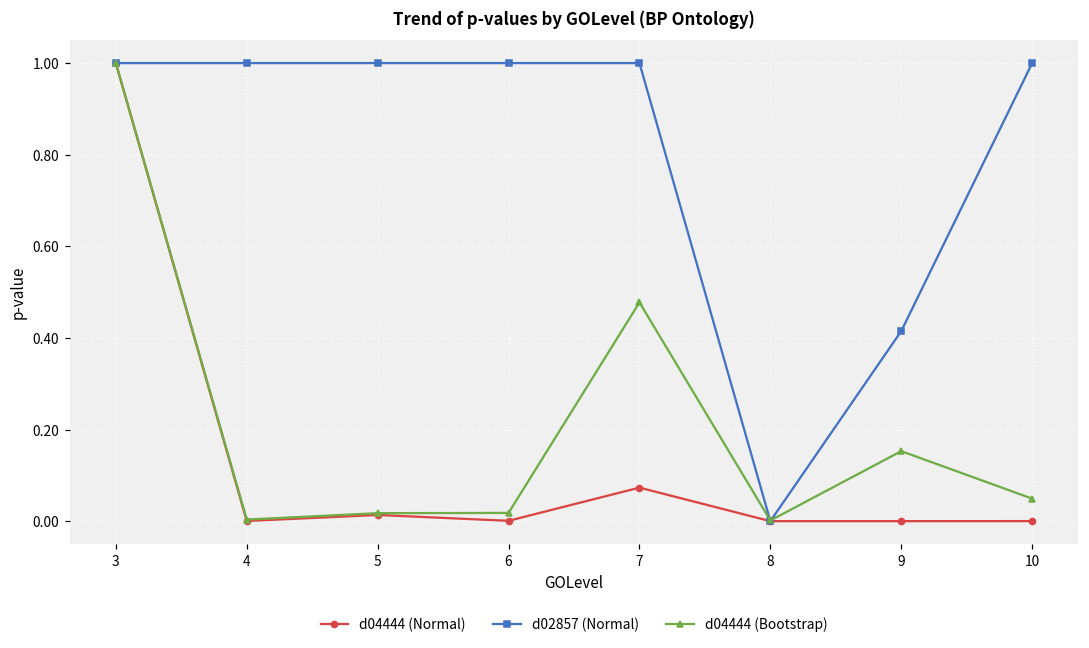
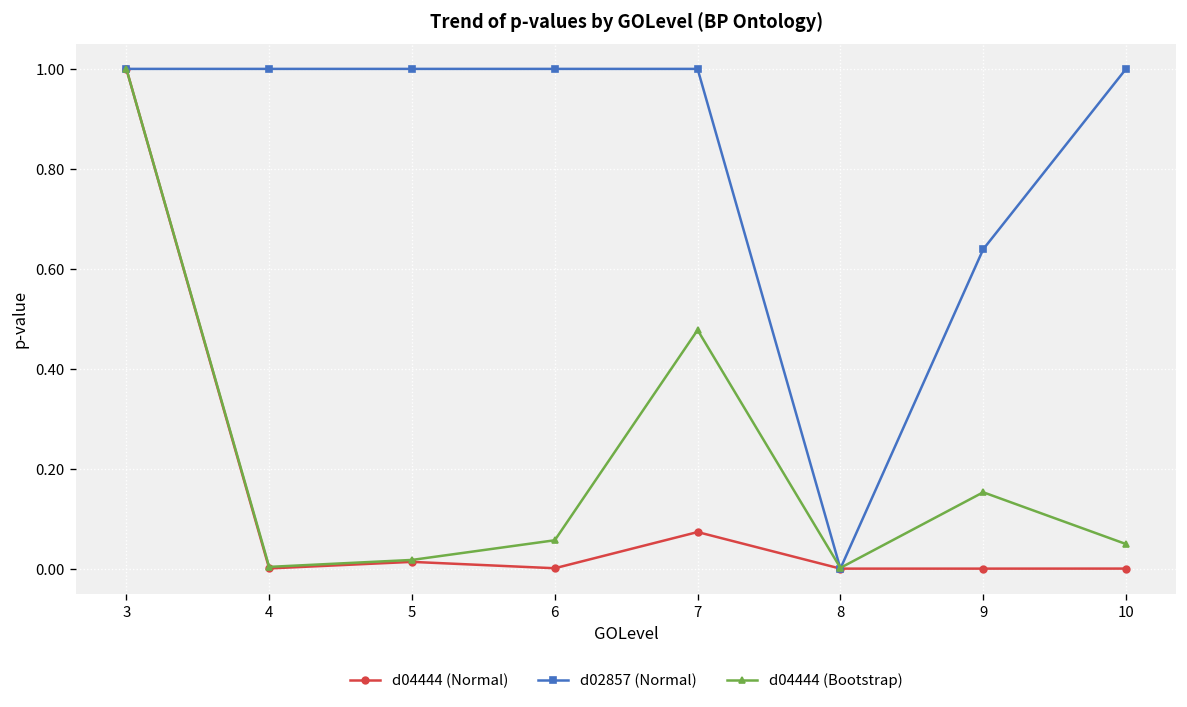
d04444 (Bootstrap), 6: 0.02 -> 0.06
d02857 (Normal), 9: 0.41 -> 0.64
